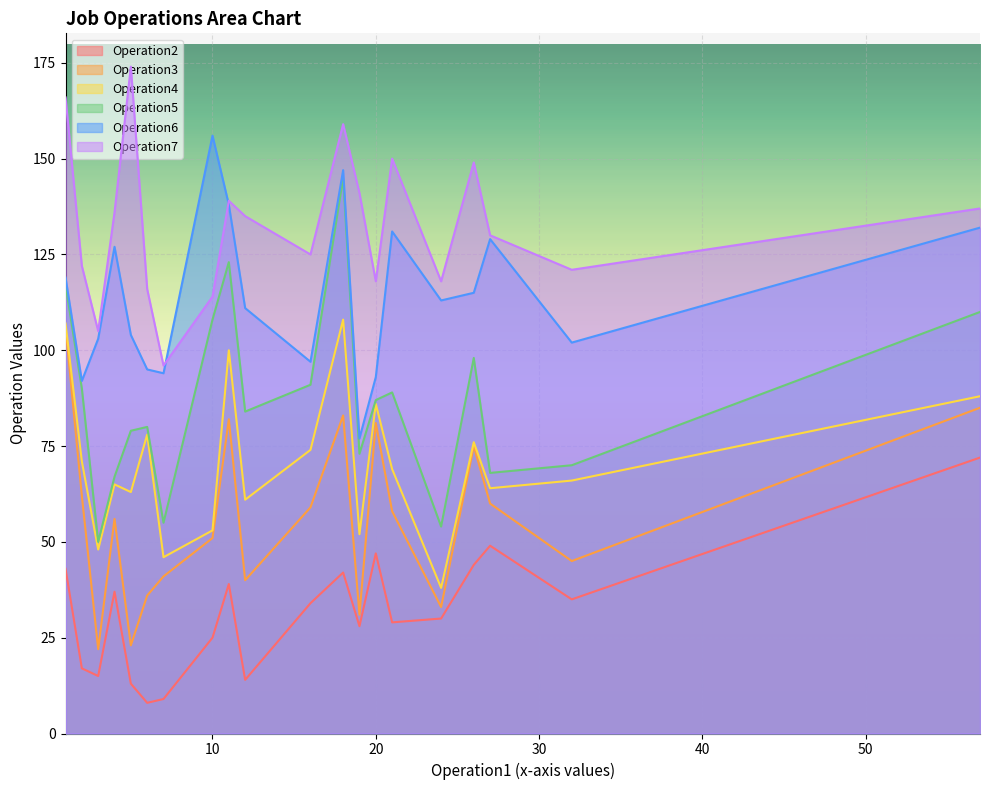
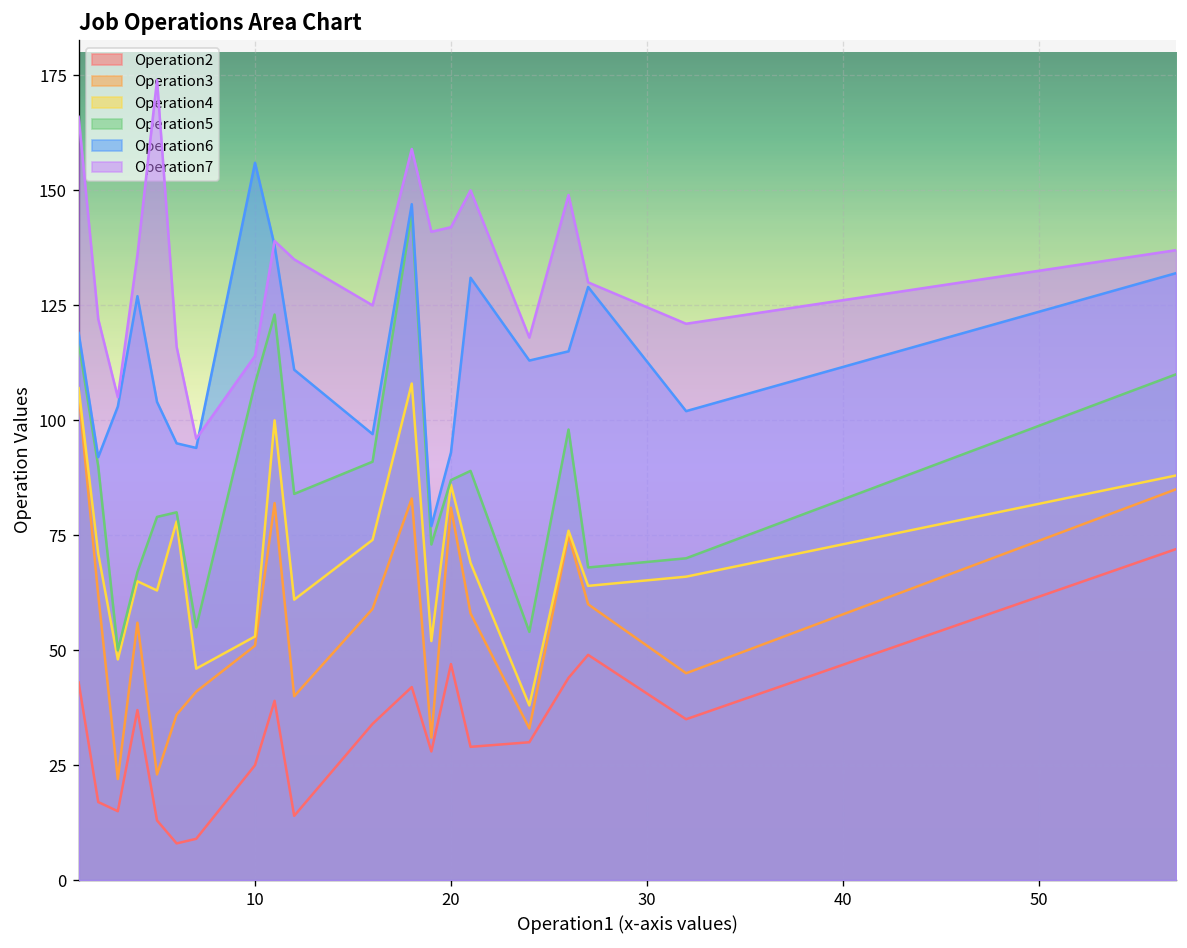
Operation7, 20: 118 -> 142
